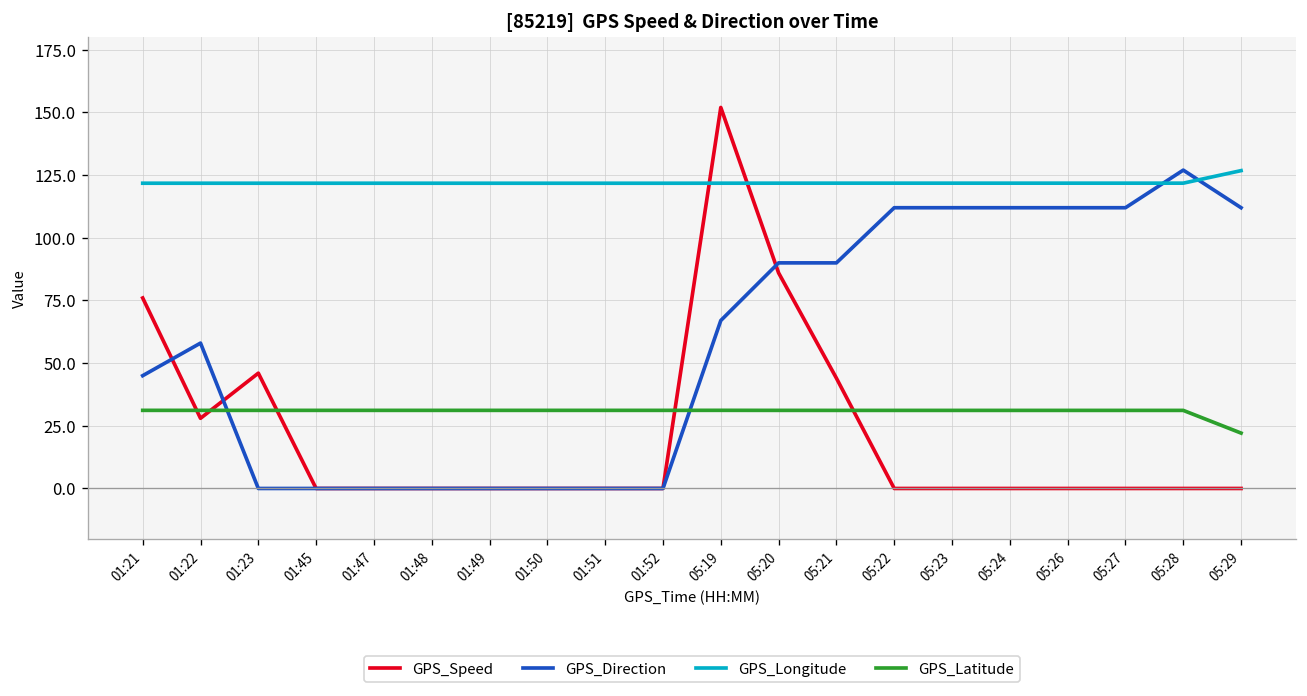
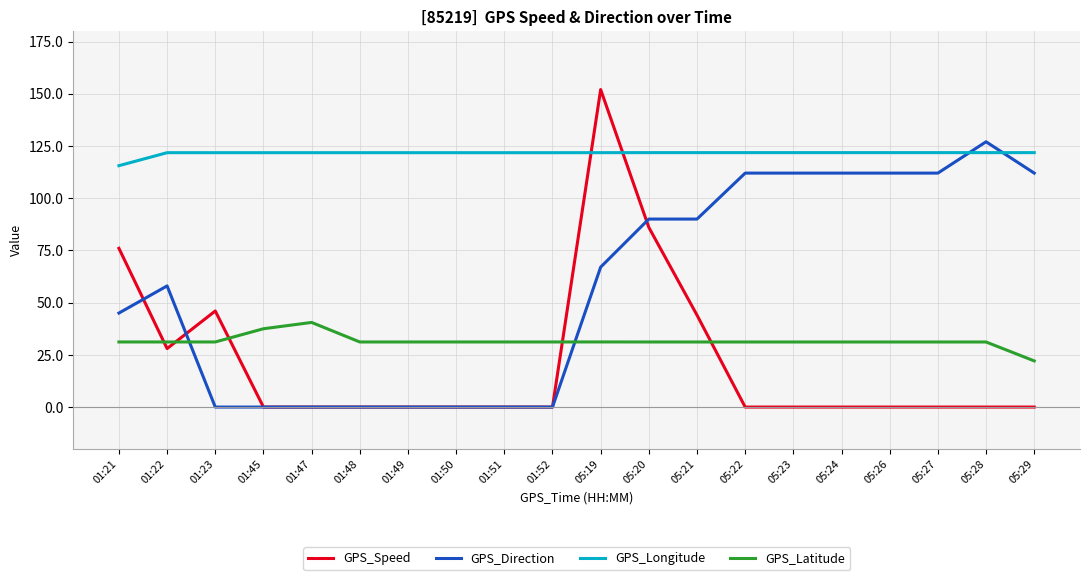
GPS_Longitude, 01:21: 122 -> 116
GPS_Latitude, 01:45: 31 -> 37
GPS_Latitude, 01:47: 31 -> 41
GPS_Longitude, 05:29: 127 -> 122
